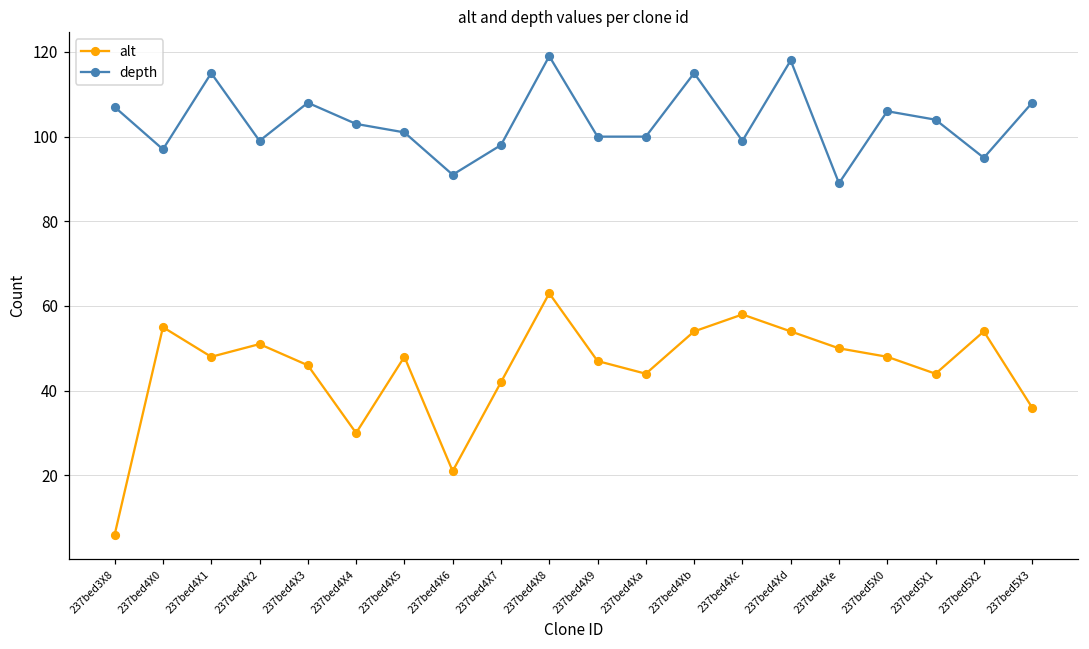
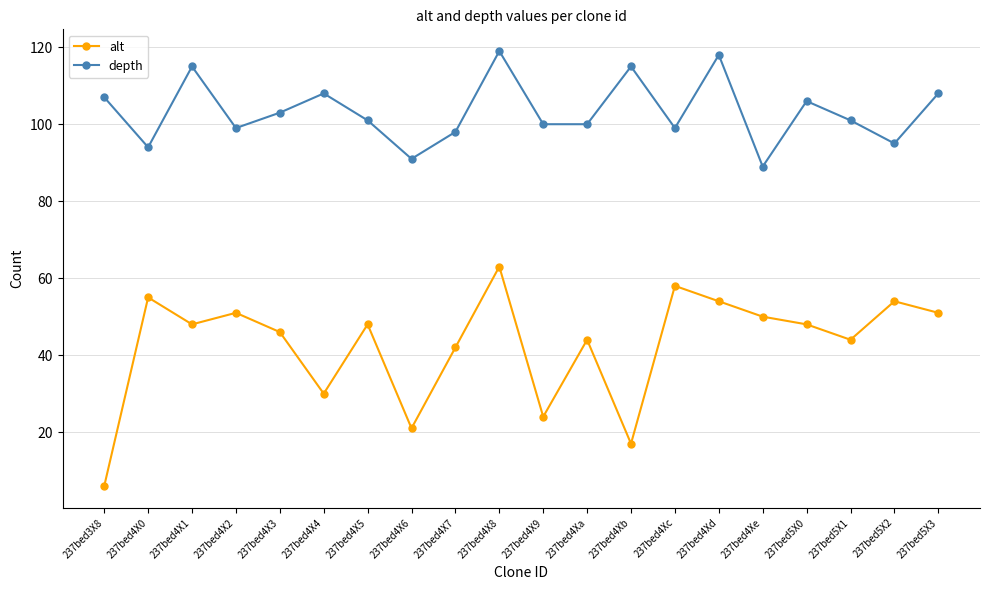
depth, 237bed4X0: 97 -> 94
depth, 237bed4X3: 108 -> 103
depth, 237bed4X4: 103 -> 108
alt, 237bed4X9: 47 -> 24
alt, 237bed4Xb: 54 -> 17
depth, 237bed5X1: 104 -> 101
alt, 237bed5X3: 36 -> 51
